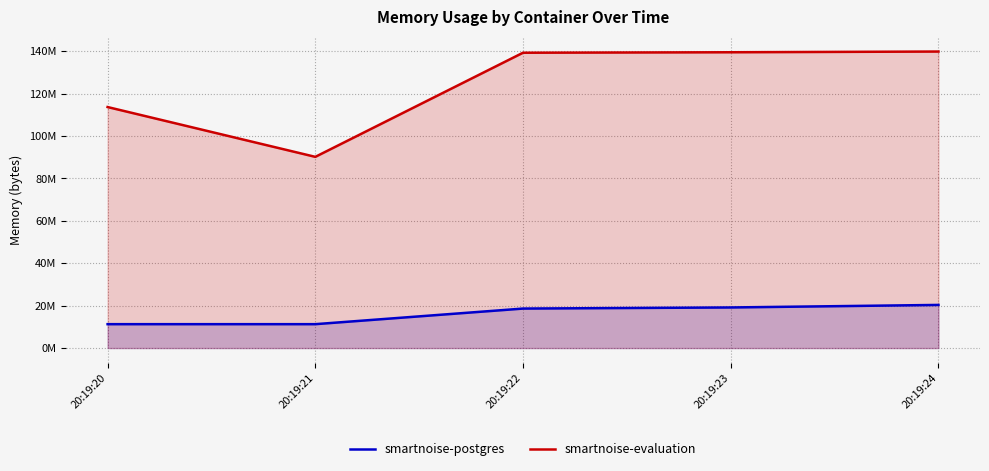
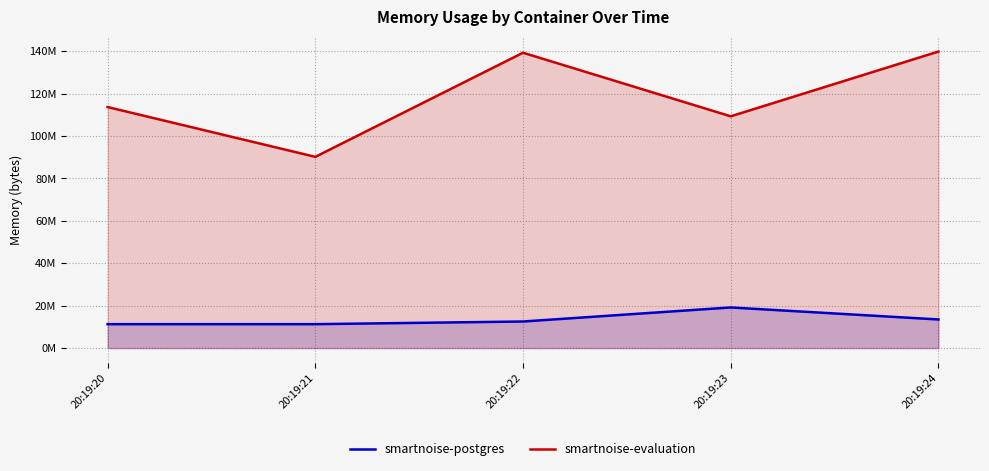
smartnoise-postgres, 20:19:22: 19000000 -> 13000000
smartnoise-evaluation, 20:19:23: 140000000 -> 109000000
smartnoise-postgres, 20:19:24: 20000000 -> 13000000
